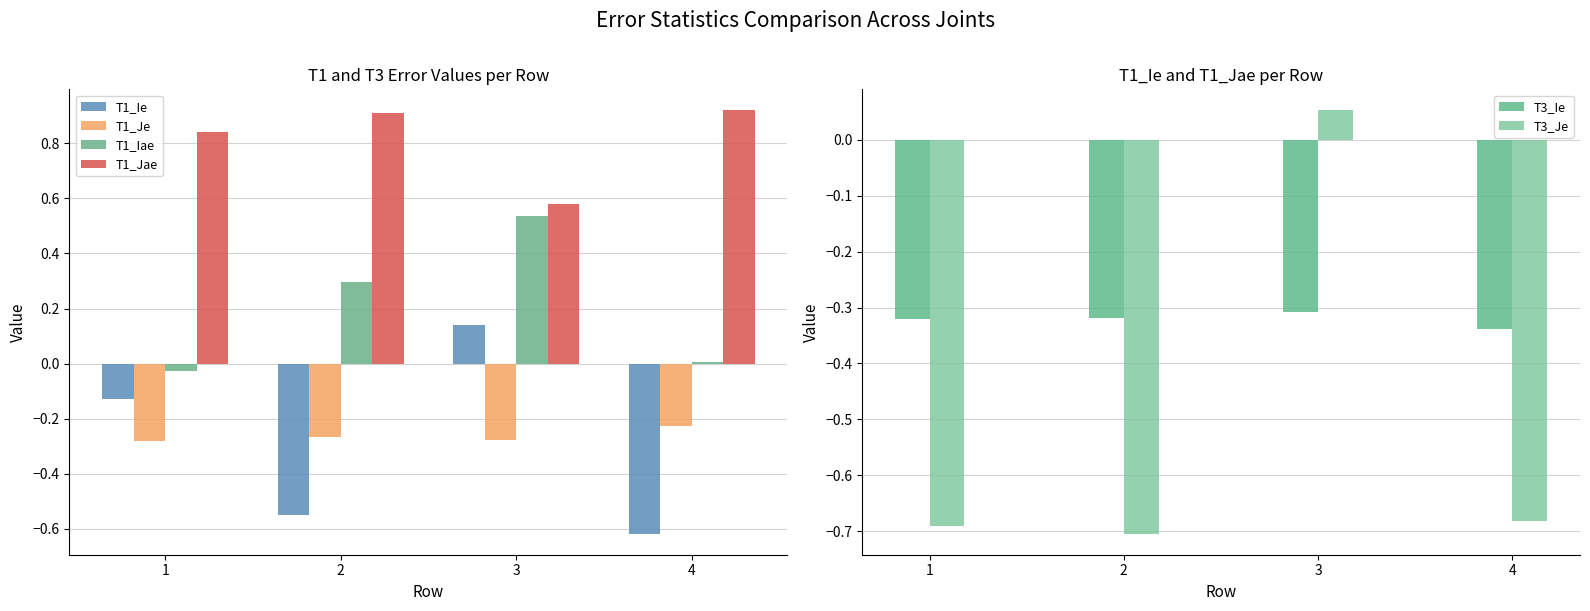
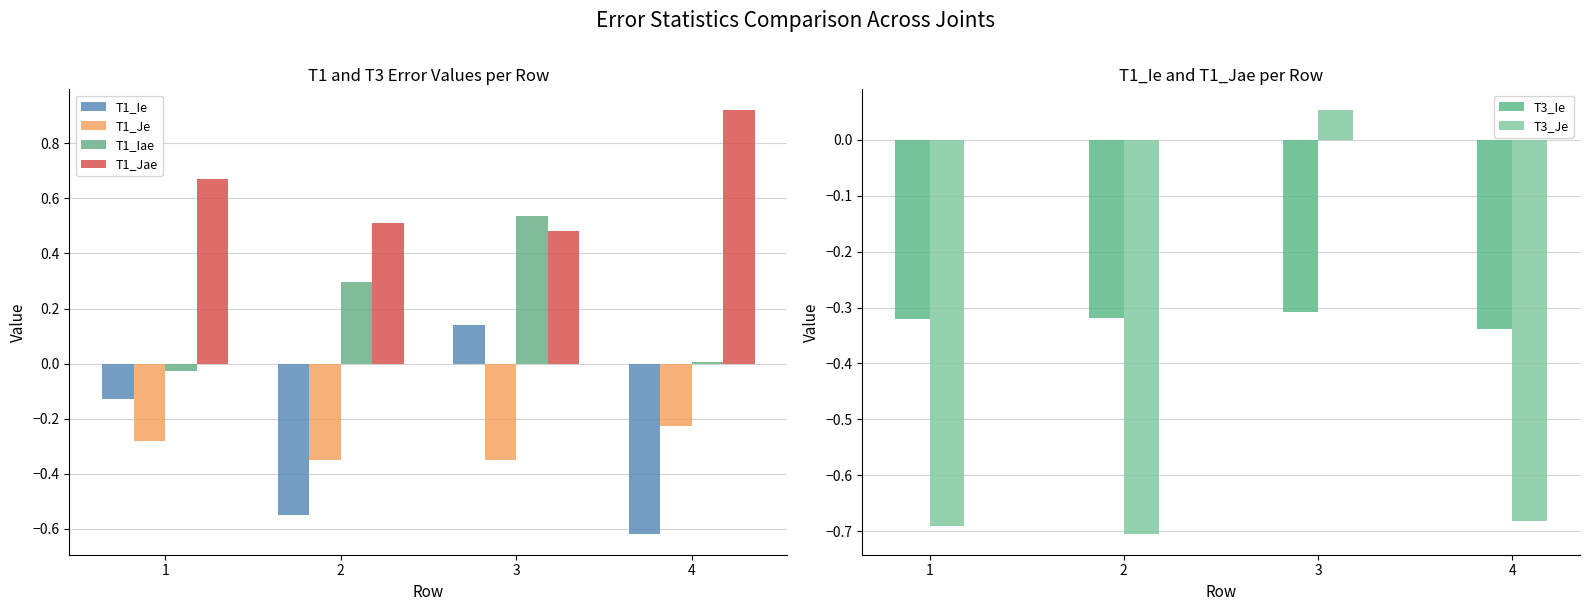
T1 and T3 Error Values per Row, T1_Jae, 1: 0.84 -> 0.67
T1 and T3 Error Values per Row, T1_Je, 2: -0.27 -> -0.35
T1 and T3 Error Values per Row, T1_Jae, 2: 0.91 -> 0.51
T1 and T3 Error Values per Row, T1_Je, 3: -0.28 -> -0.35
T1 and T3 Error Values per Row, T1_Jae, 3: 0.58 -> 0.48
